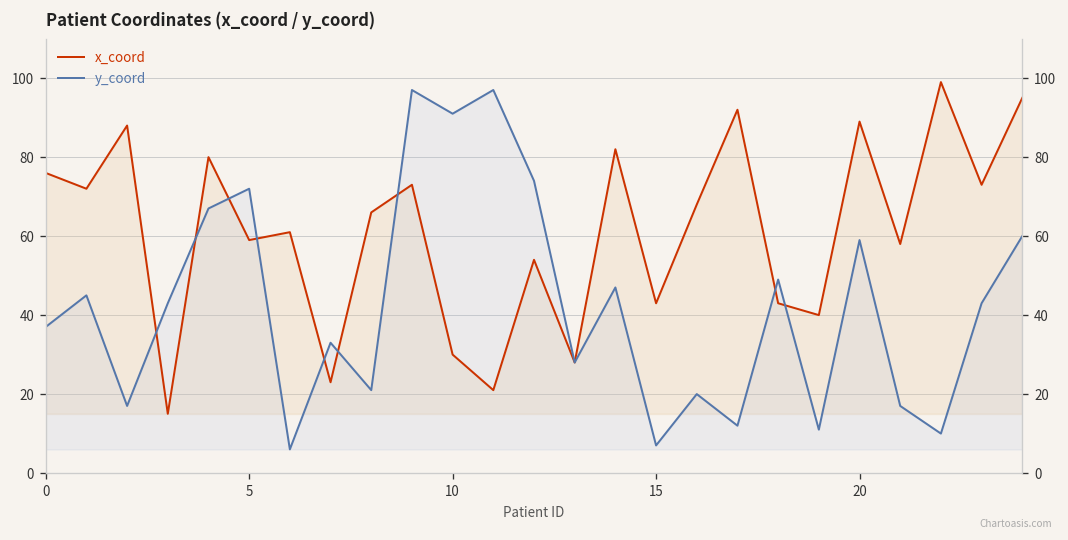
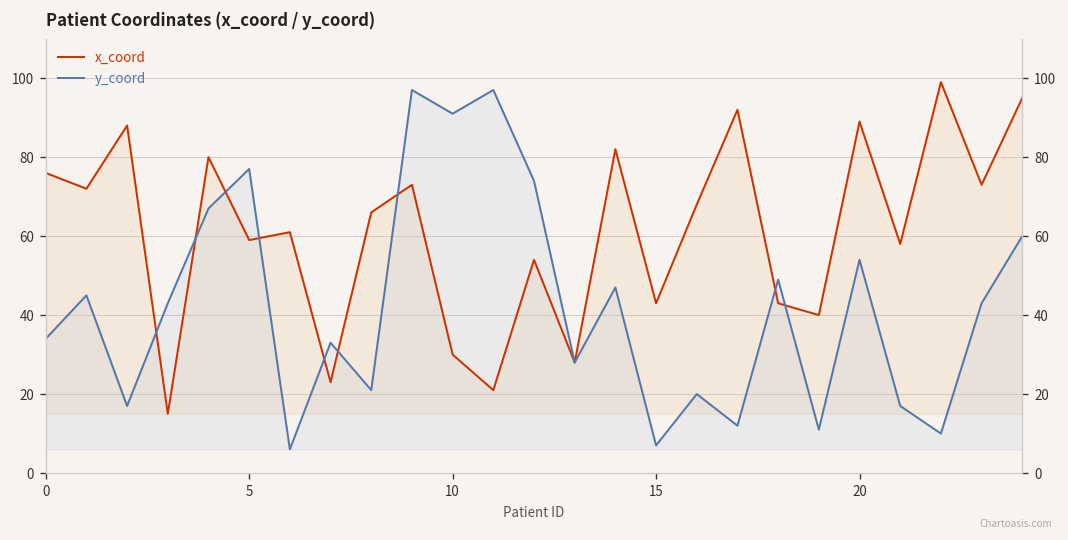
y_coord, 0: 37 -> 34
y_coord, 5: 72 -> 77
y_coord, 20: 59 -> 54
